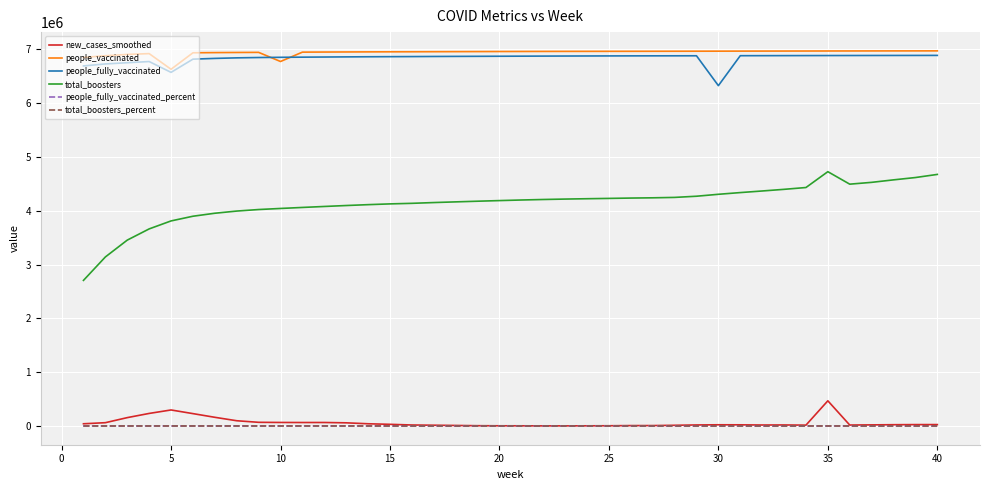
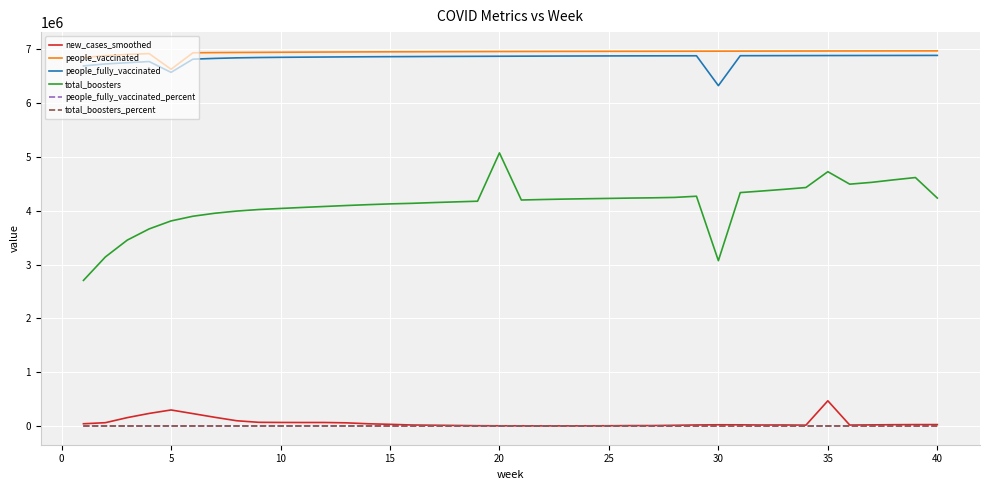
people_vaccinated, 10: 6800000 -> 6900000
total_boosters, 20: 4200000 -> 5100000
total_boosters, 30: 4300000 -> 3100000
total_boosters, 40: 4700000 -> 4200000
